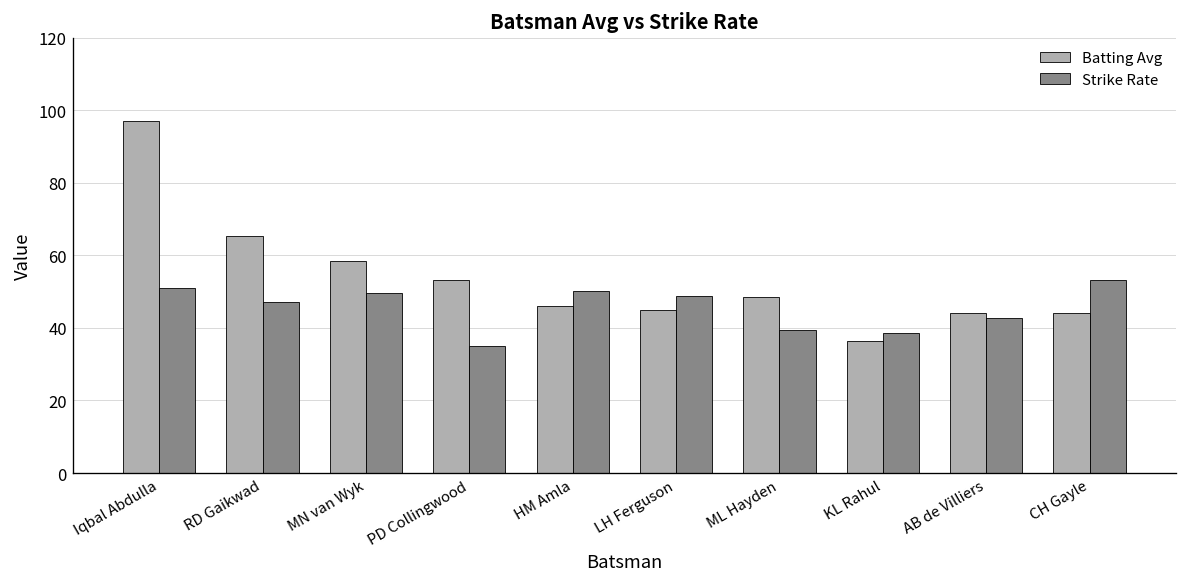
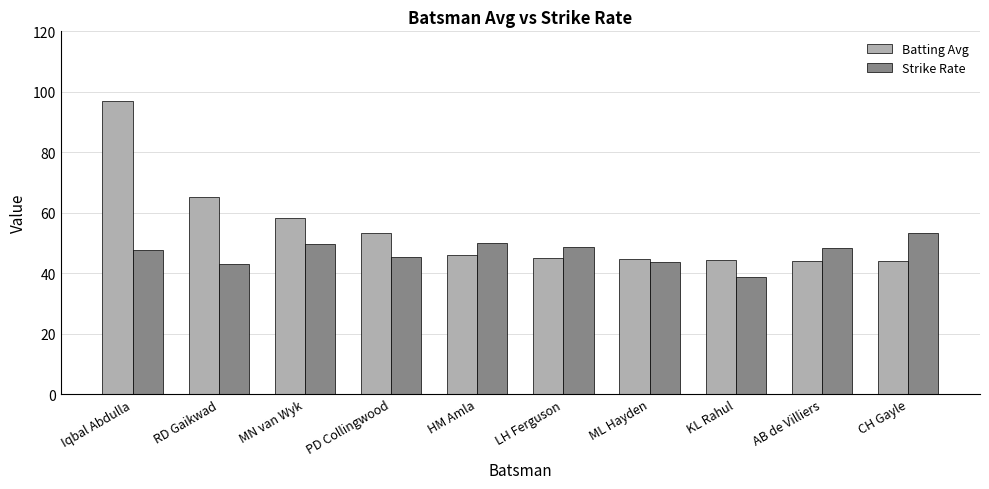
Strike Rate, Iqbal Abdulla: 51 -> 48
Strike Rate, RD Gaikwad: 47 -> 43
Strike Rate, PD Collingwood: 35 -> 45
Batting Avg, ML Hayden: 48 -> 45
Strike Rate, ML Hayden: 39 -> 44
Batting Avg, KL Rahul: 36 -> 44
Strike Rate, AB de Villiers: 43 -> 48
